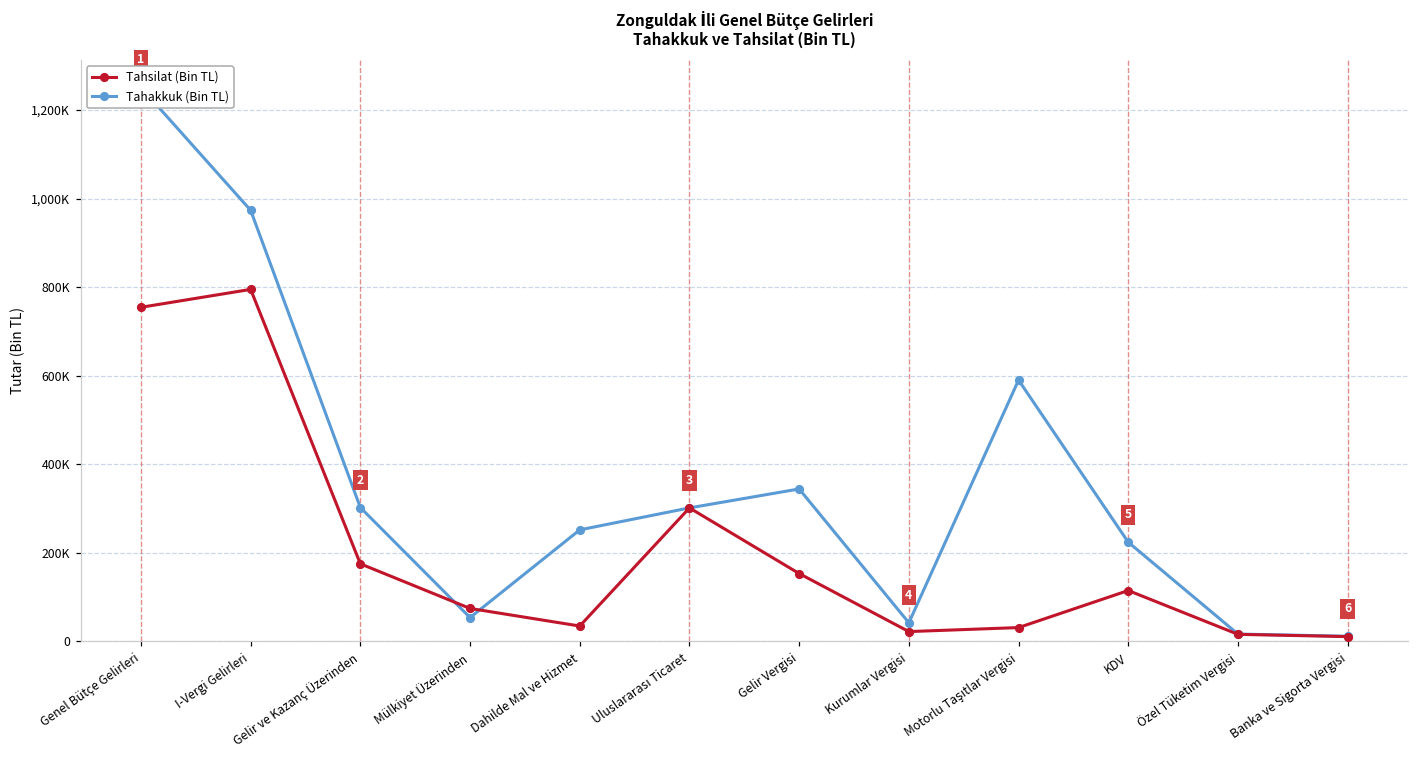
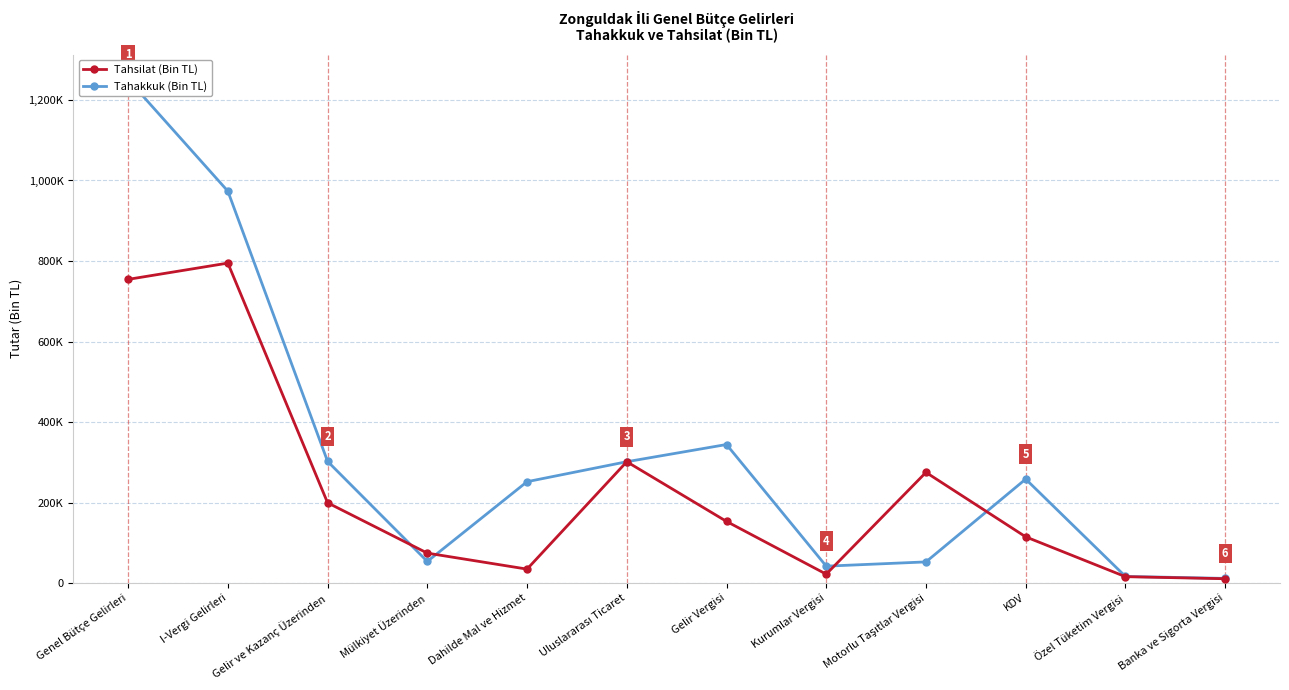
Tahsilat (Bin TL), Gelir ve Kazanç Üzerinden: 180,000 -> 200,000
Tahakkuk (Bin TL), Motorlu Taşıtlar Vergisi: 590,000 -> 50,000
Tahsilat (Bin TL), Motorlu Taşıtlar Vergisi: 30,000 -> 270,000
Tahakkuk (Bin TL), KDV: 220,000 -> 260,000
